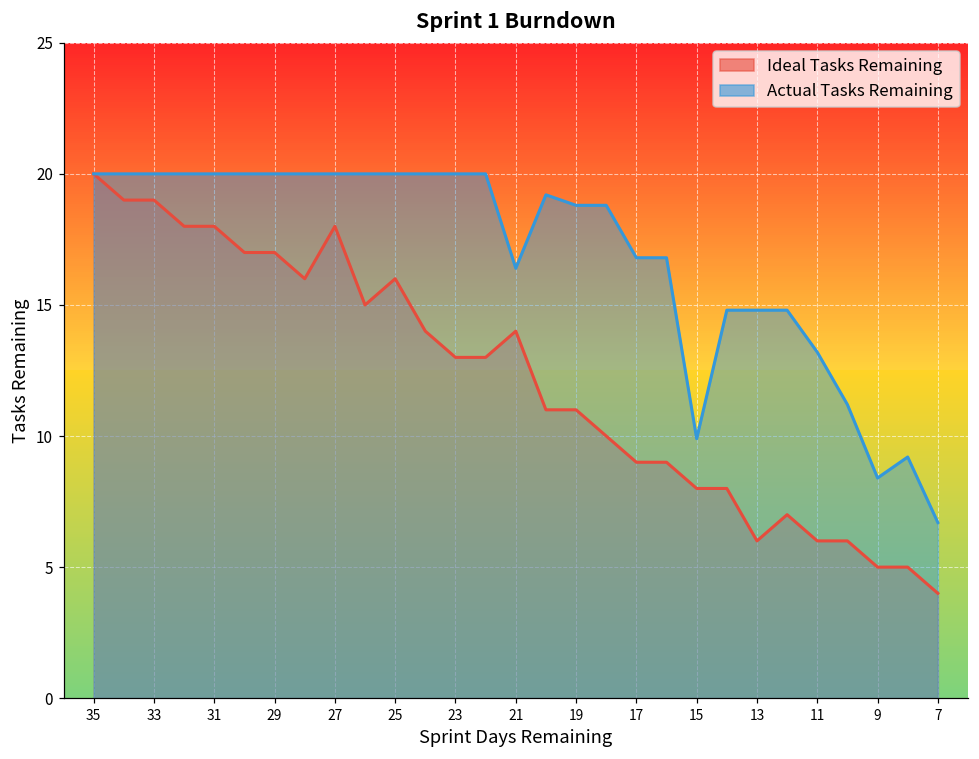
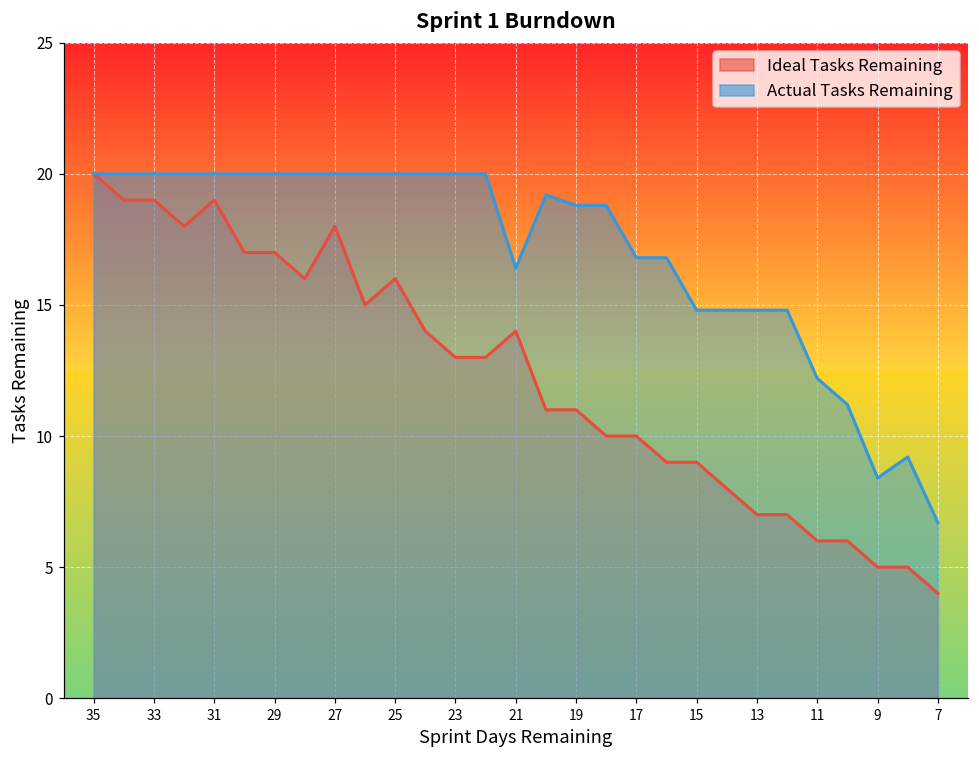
Ideal Tasks Remaining, 31: 18 -> 19
Ideal Tasks Remaining, 17: 9 -> 10
Ideal Tasks Remaining, 15: 8 -> 9
Actual Tasks Remaining, 15: 9.9 -> 14.8
Ideal Tasks Remaining, 13: 6 -> 7
Actual Tasks Remaining, 11: 13.2 -> 12.2
